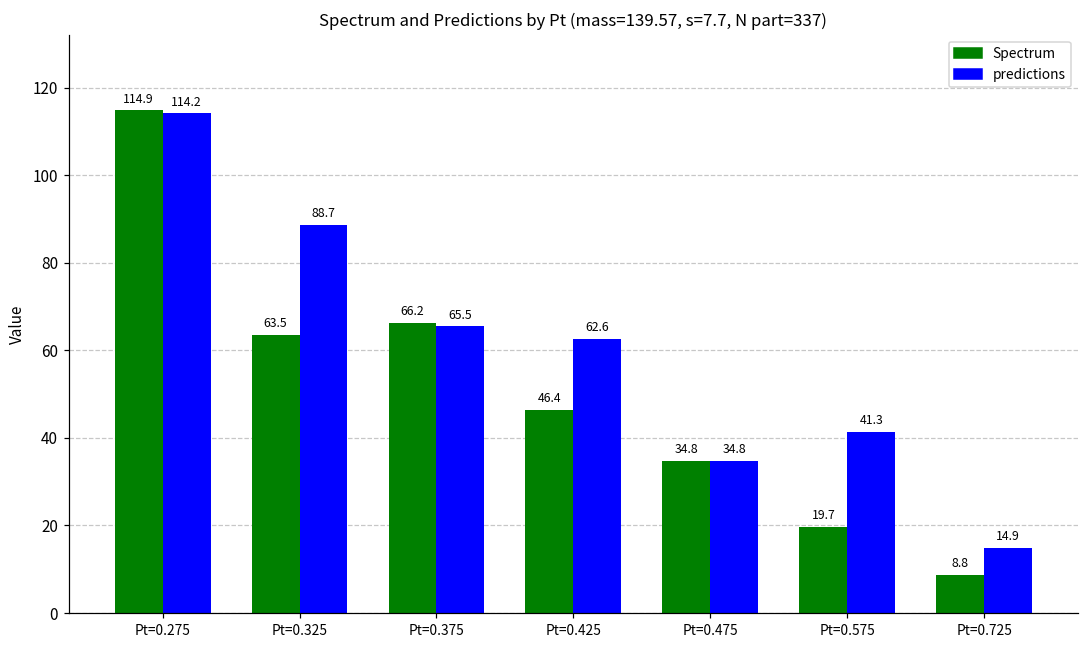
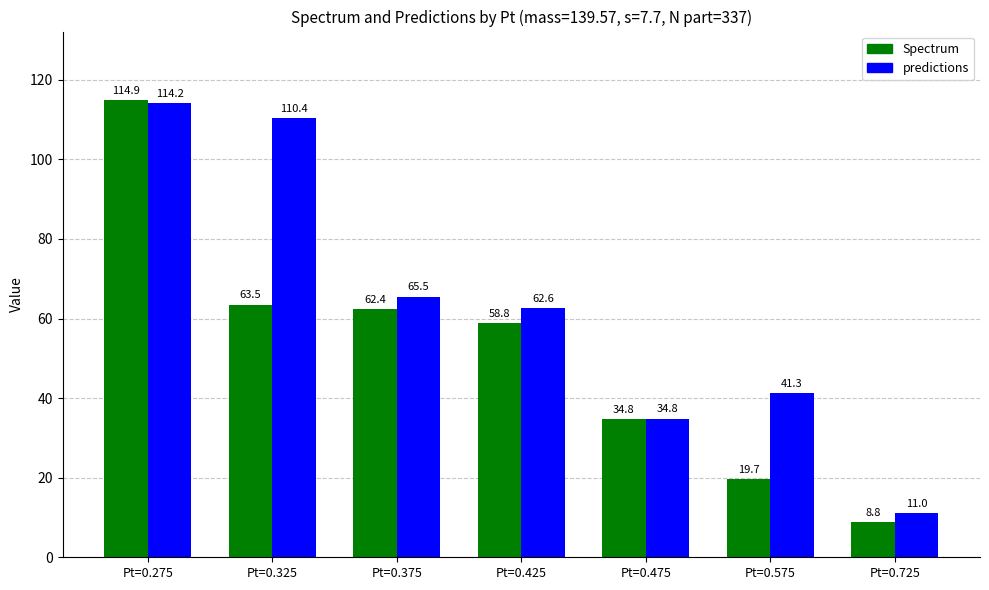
predictions, Pt=0.325: 88.7 -> 110.4
Spectrum, Pt=0.375: 66.2 -> 62.4
Spectrum, Pt=0.425: 46.4 -> 58.8
predictions, Pt=0.725: 14.9 -> 11.0
